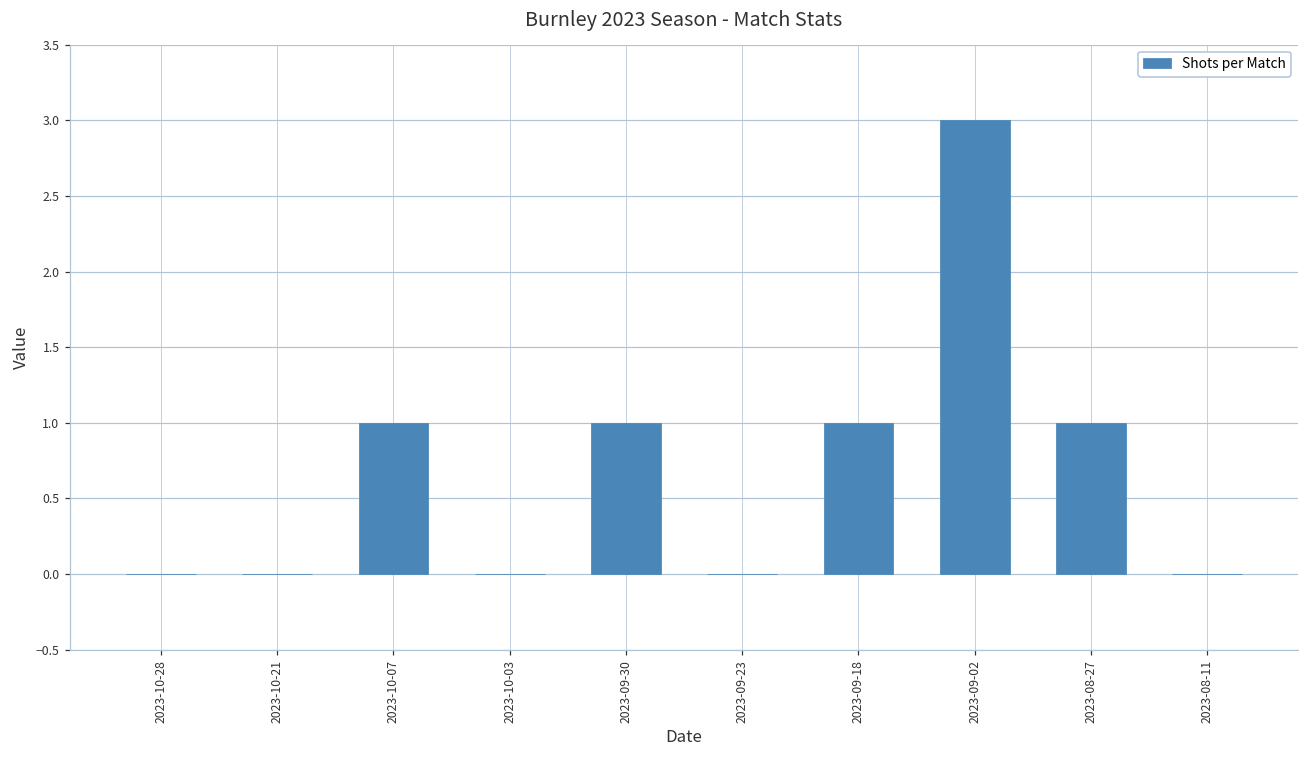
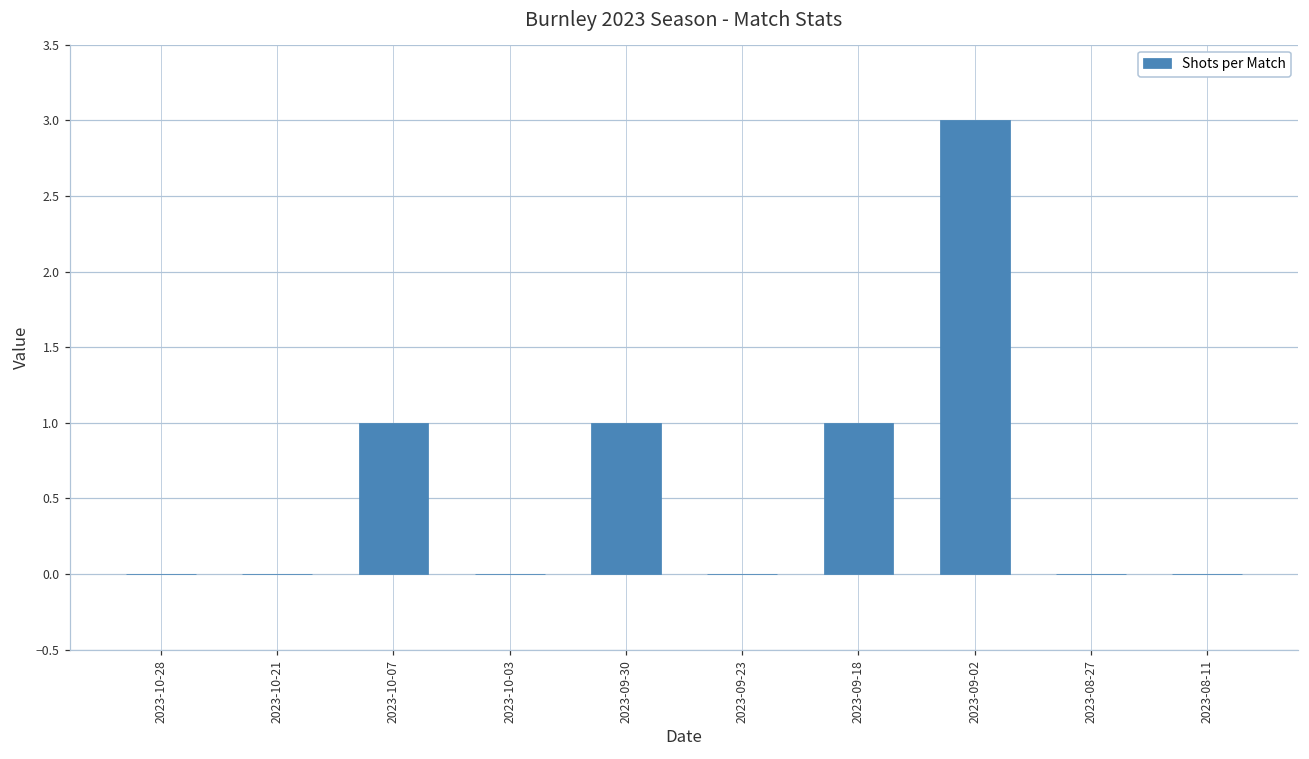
2023-08-27: 1 -> 0
